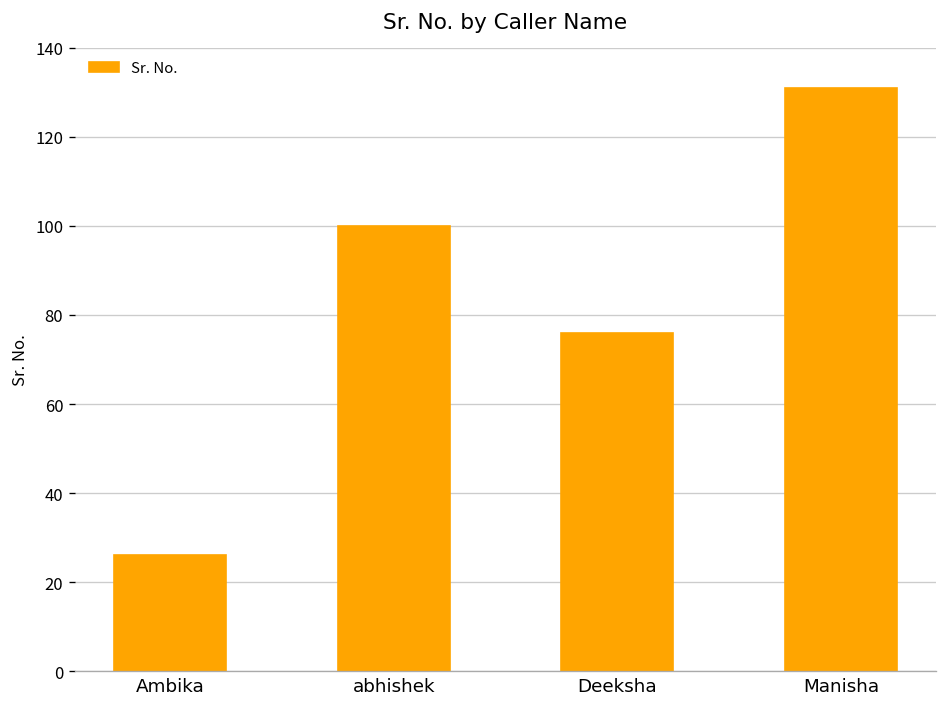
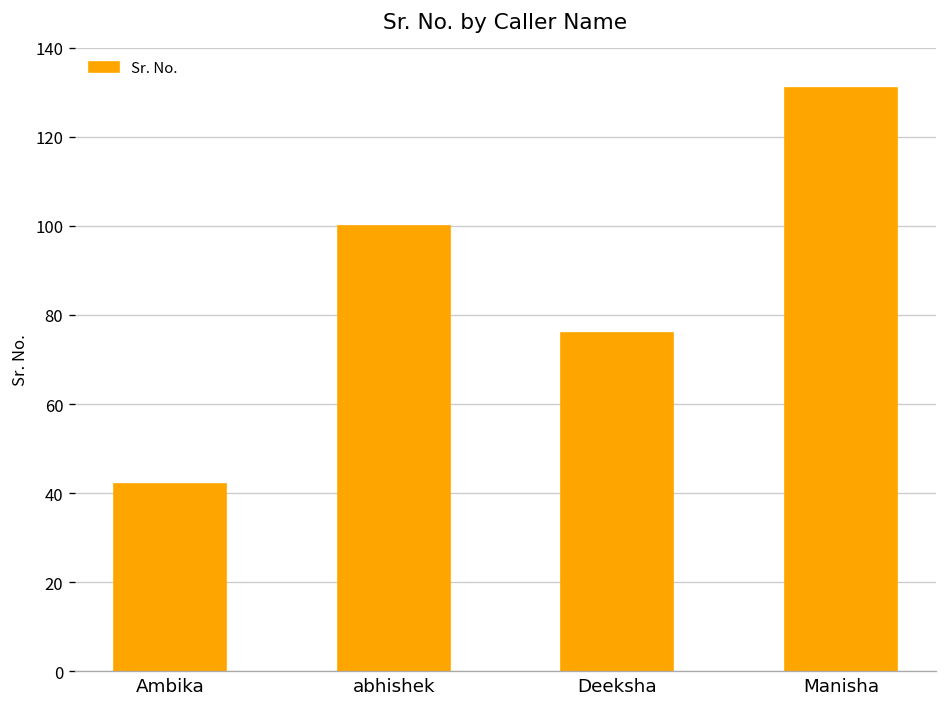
Ambika: 26 -> 42
